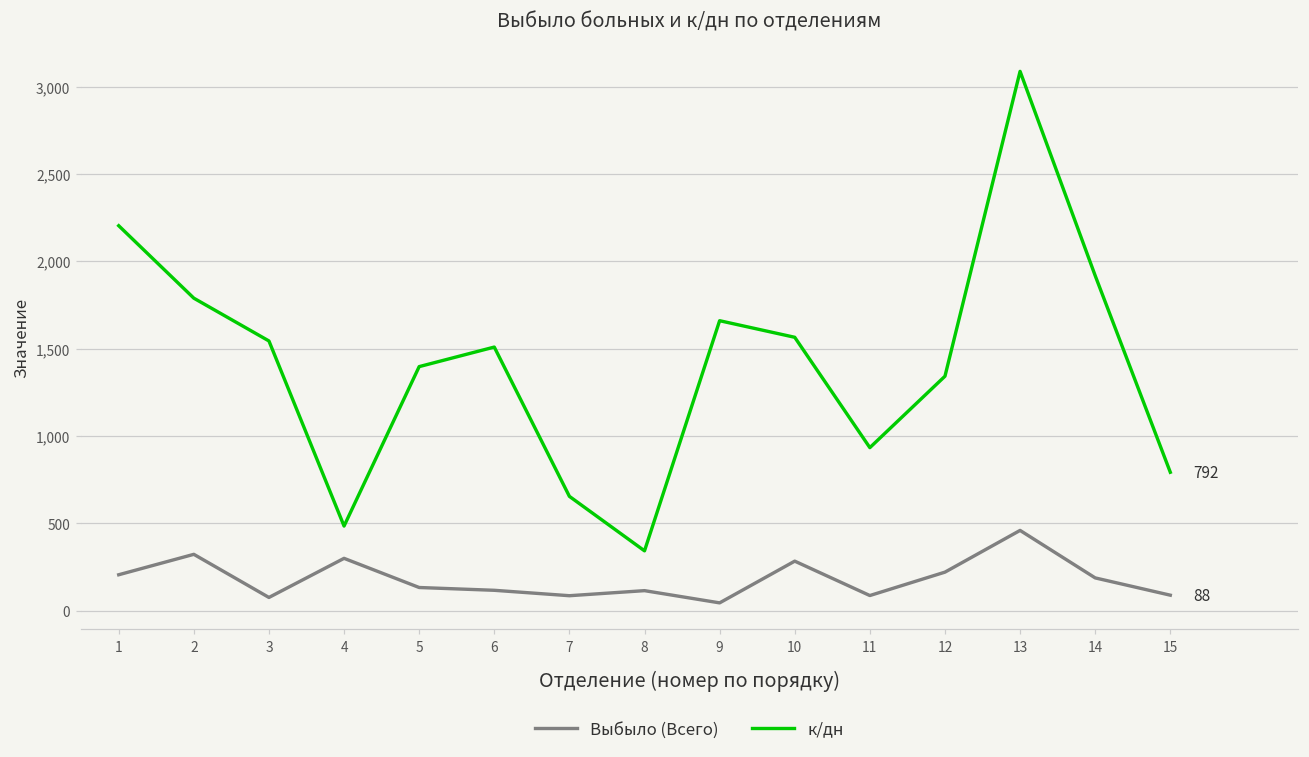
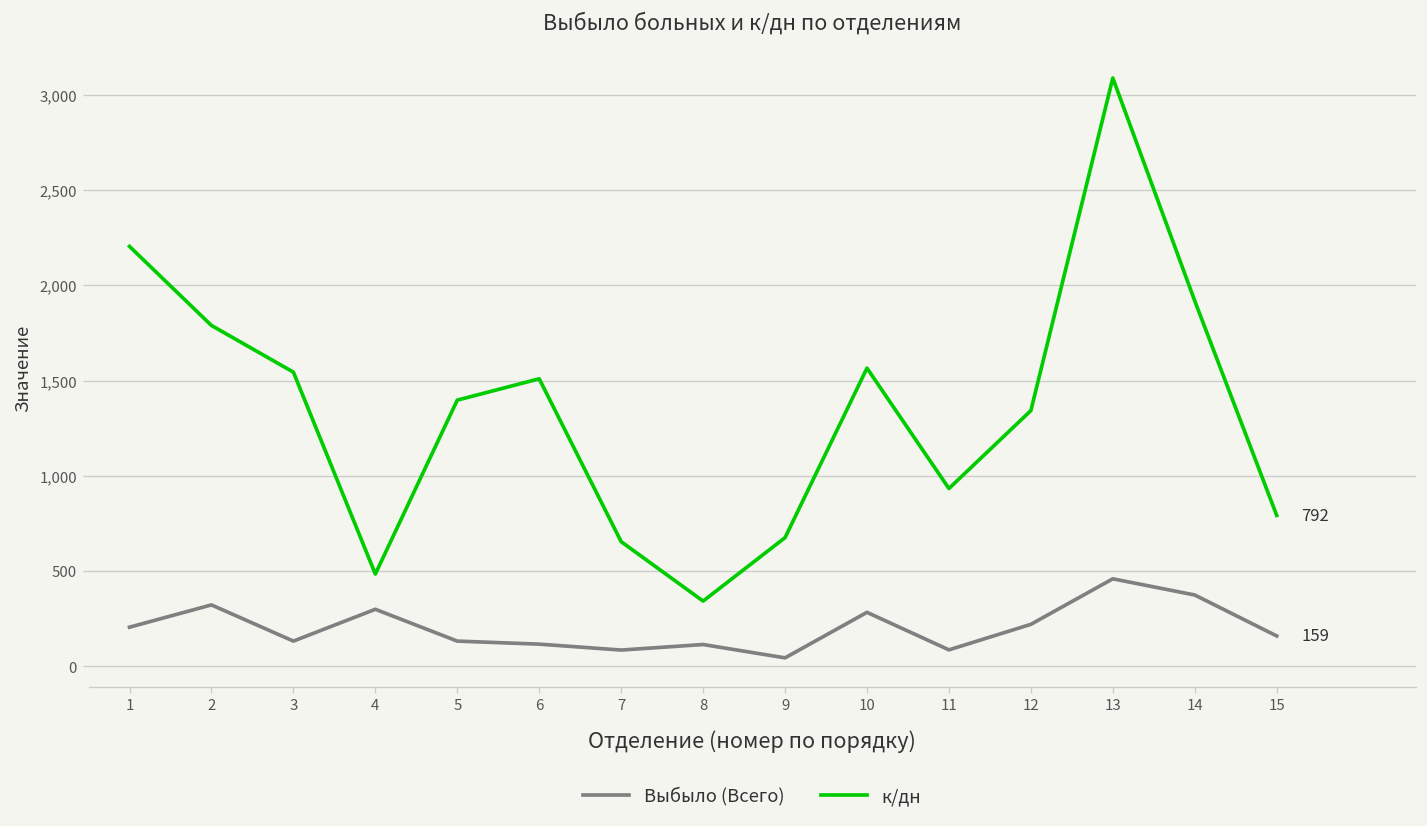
Выбыло (Всего), 3: 80 -> 130
к/дн, 9: 1,660 -> 680
Выбыло (Всего), 14: 190 -> 370
Выбыло (Всего), 15: 88 -> 159
